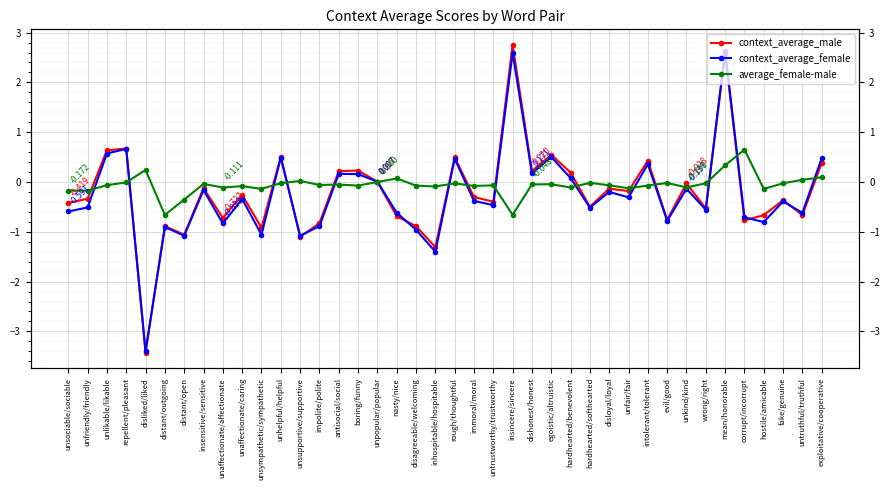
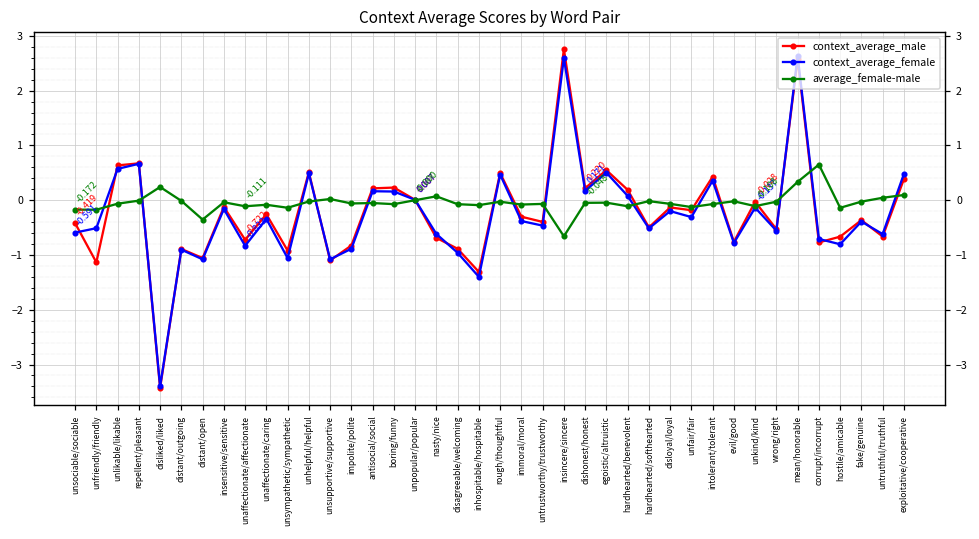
context_average_male, unfriendly/friendly: -0.3 -> -1.1
average_female-male, distant/outgoing: -0.7 -> 0.0
